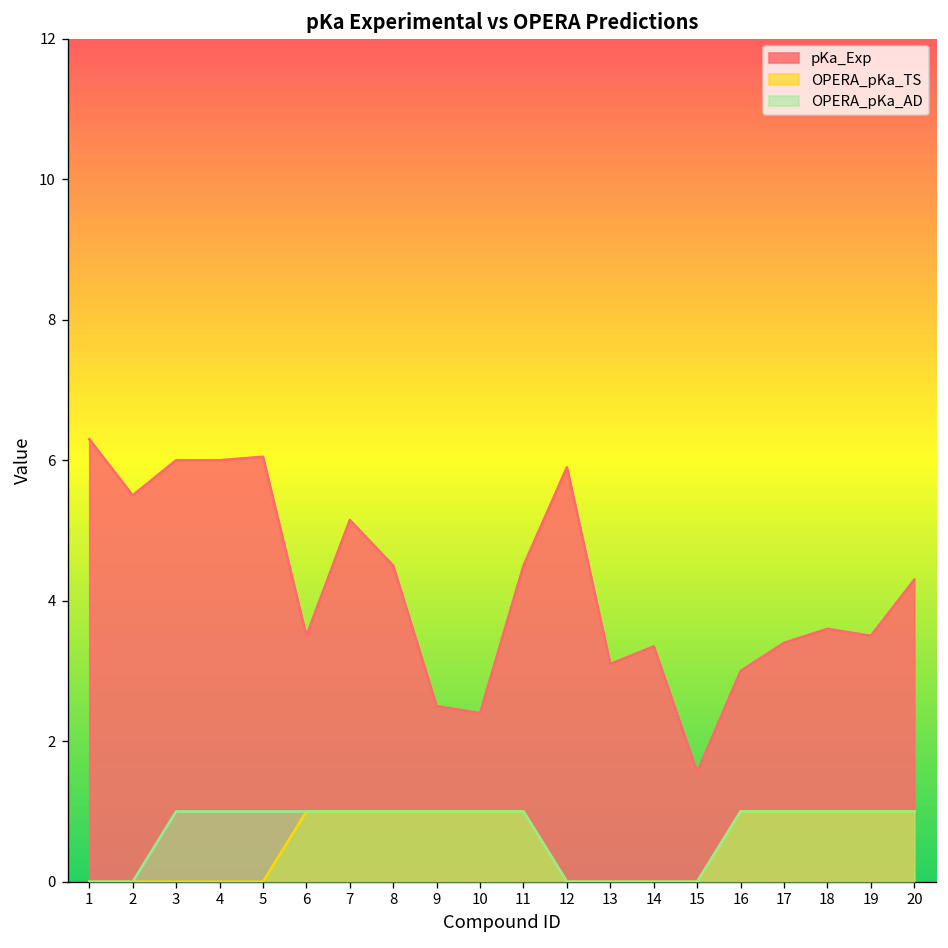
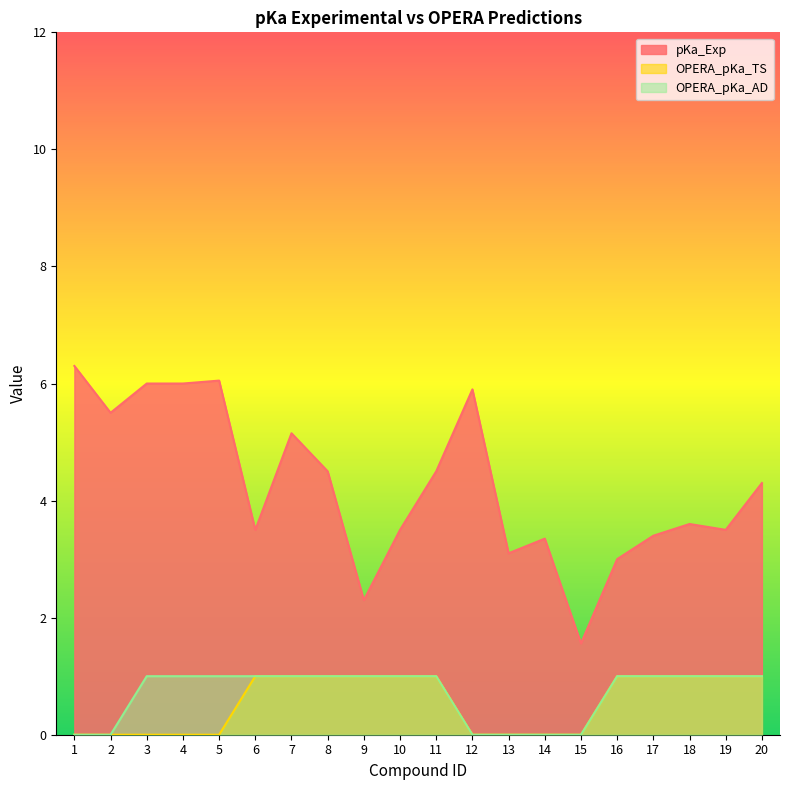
pKa_Exp, 9: 2.5 -> 2.3
pKa_Exp, 10: 2.4 -> 3.5
